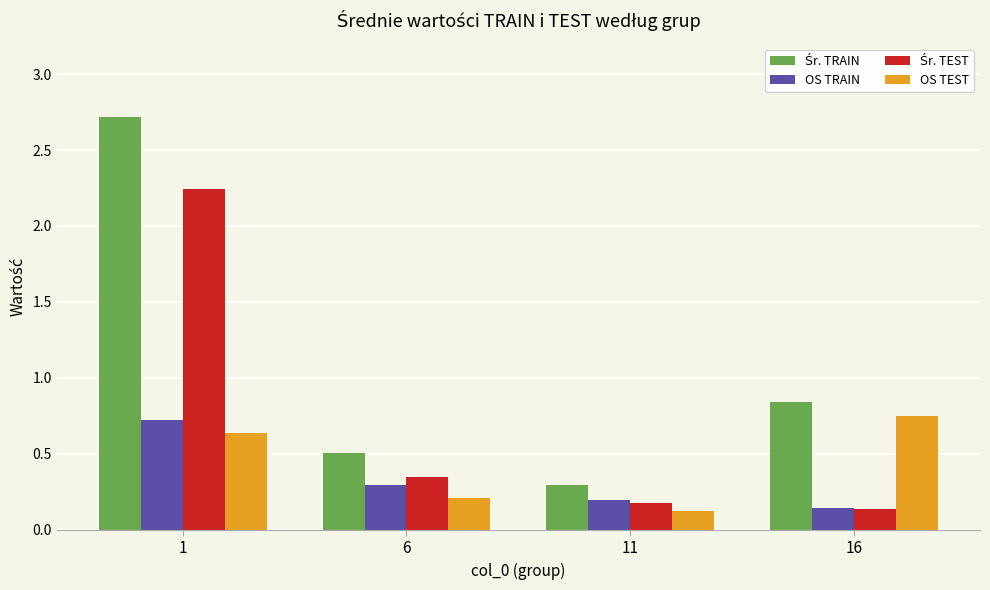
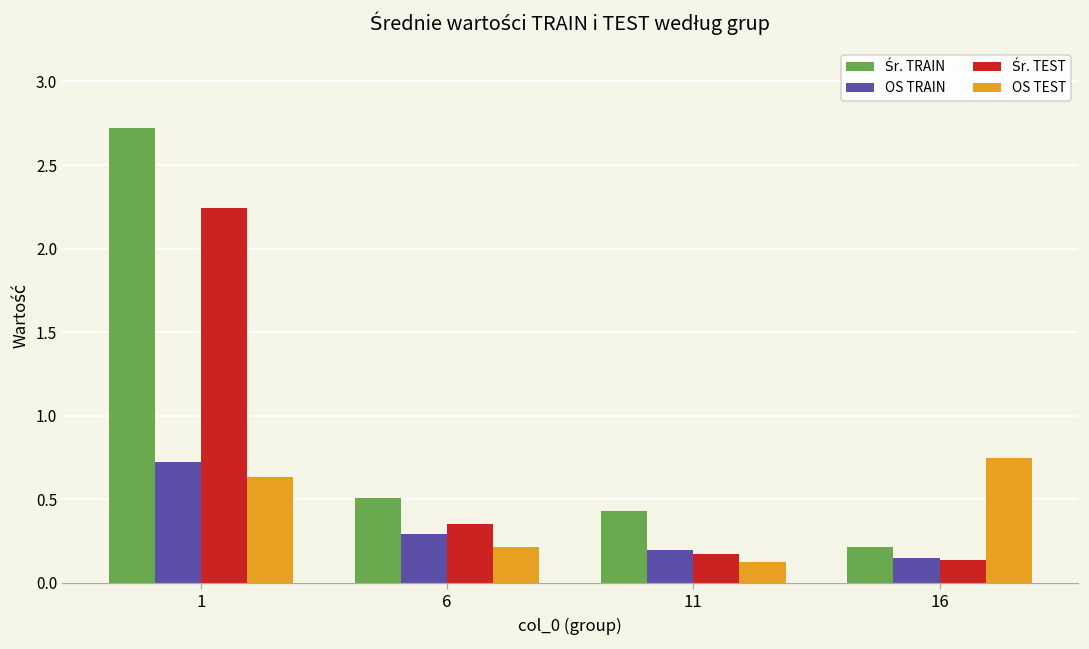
Śr. TRAIN, 11: 0.30 -> 0.43
Śr. TRAIN, 16: 0.84 -> 0.21
